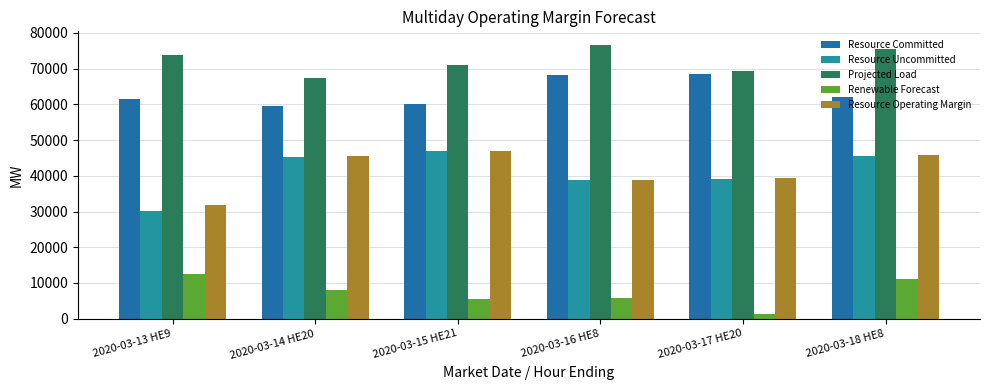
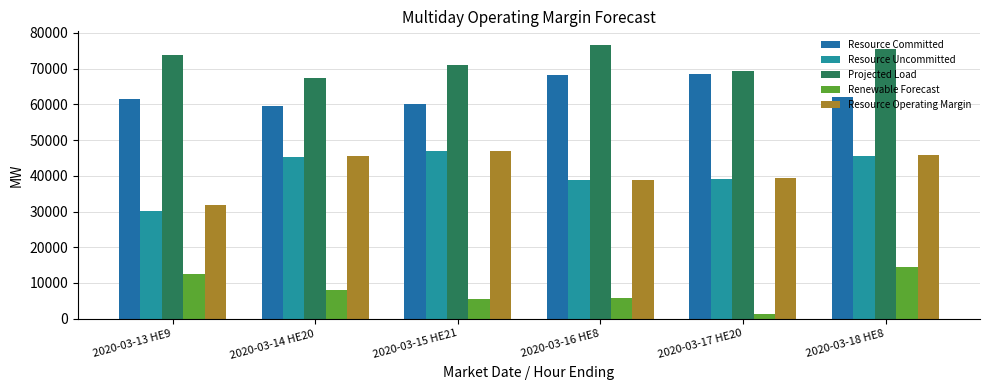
Renewable Forecast, 2020-03-18 HE8: 11000 -> 14000
